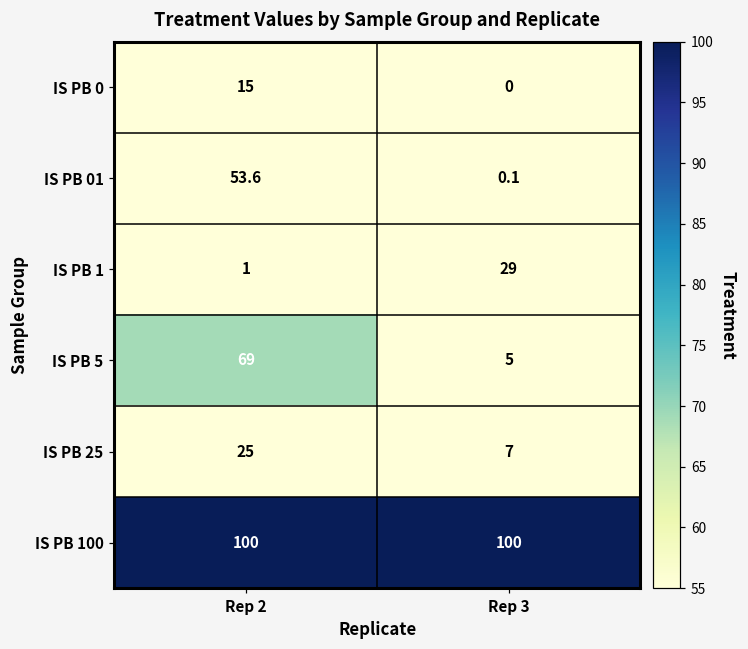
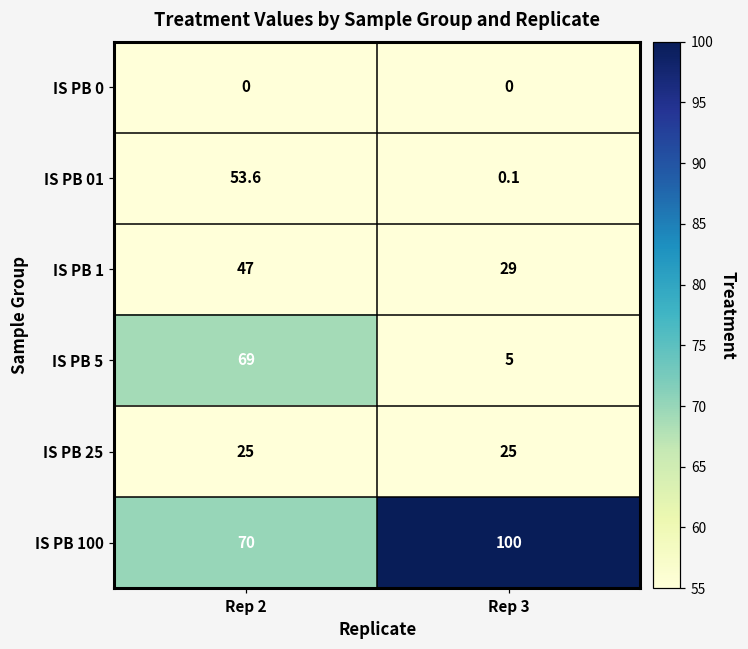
IS PB 0, Rep 2: 15 -> 0
IS PB 1, Rep 2: 1 -> 47
IS PB 25, Rep 3: 7 -> 25
IS PB 100, Rep 2: 100 -> 70
